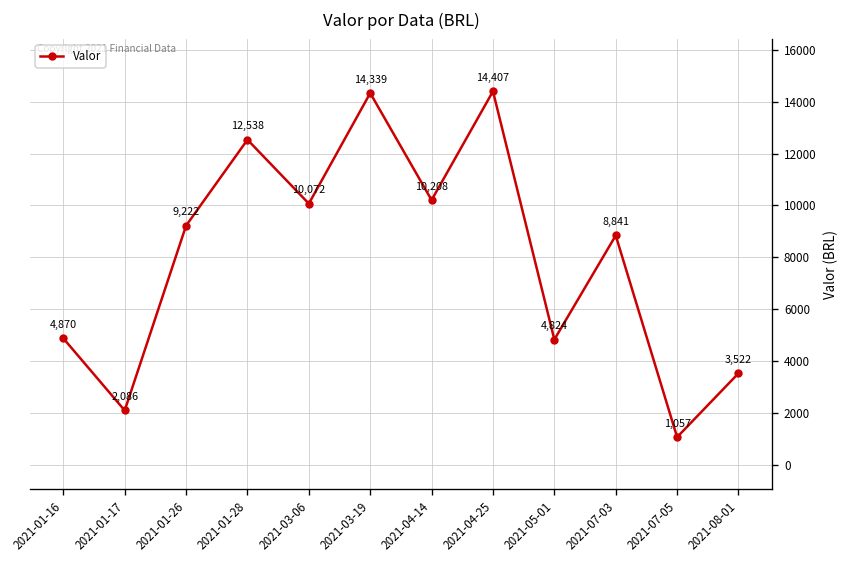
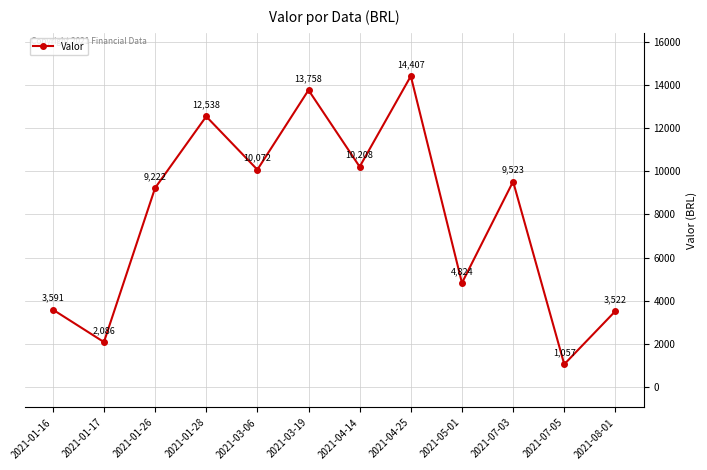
2021-01-16: 4,870 -> 3,591
2021-03-19: 14,339 -> 13,758
2021-07-03: 8,841 -> 9,523
